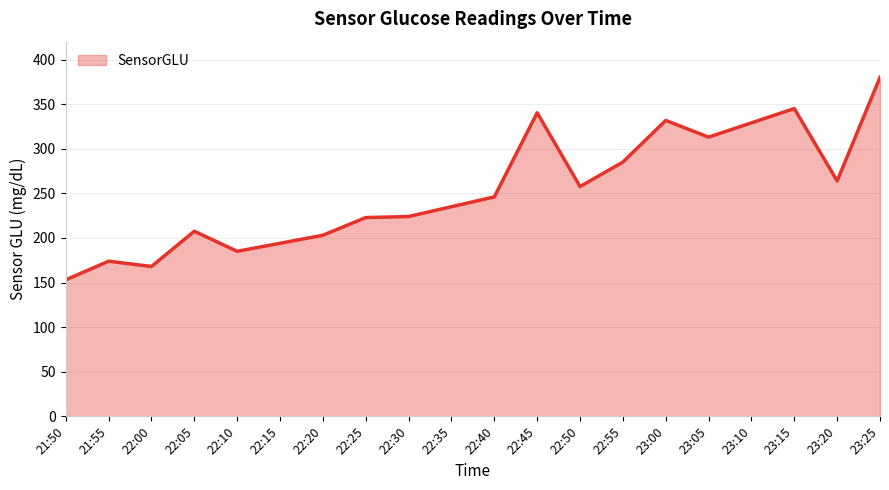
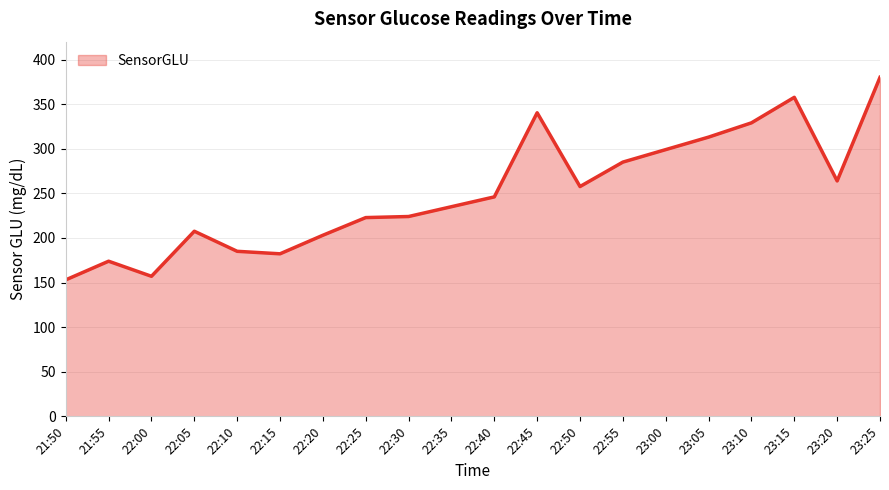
22:00: 170 -> 160
22:15: 190 -> 180
23:00: 330 -> 300
23:15: 350 -> 360
